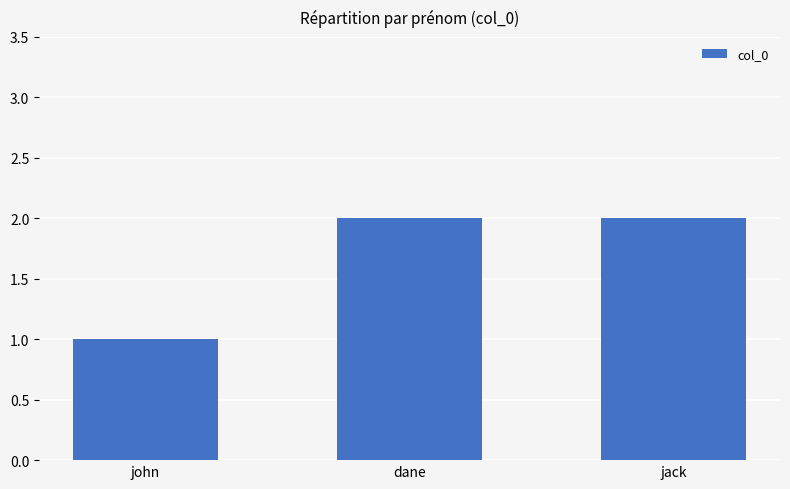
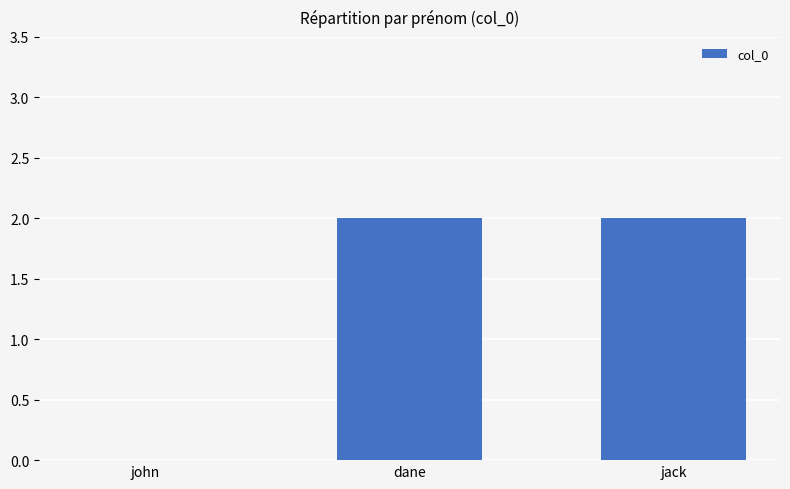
john: 1 -> 0
